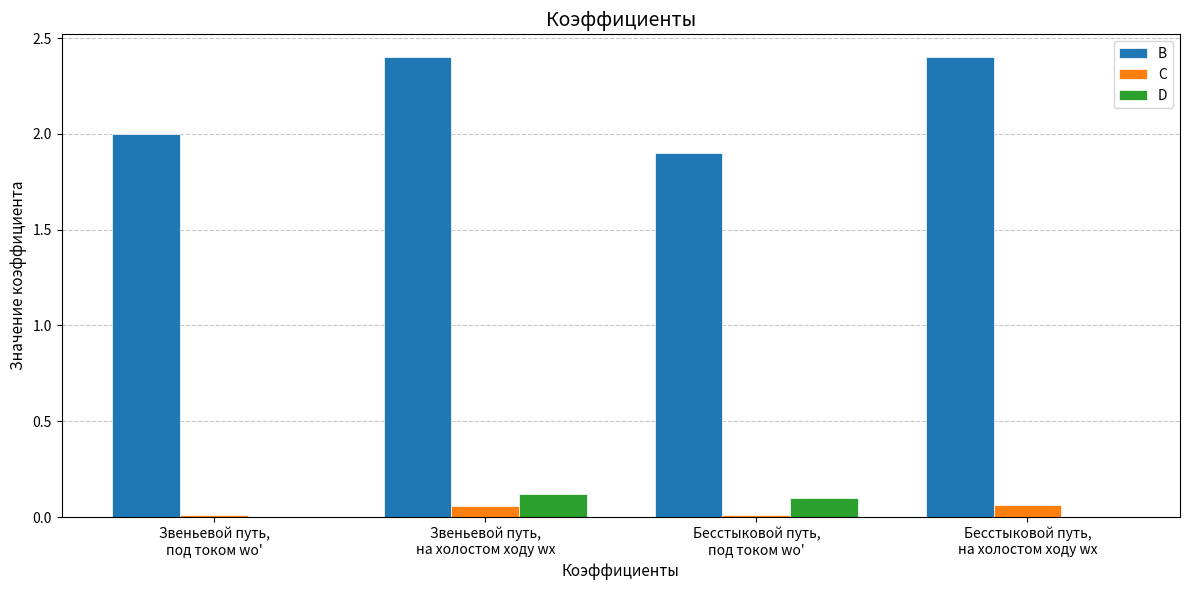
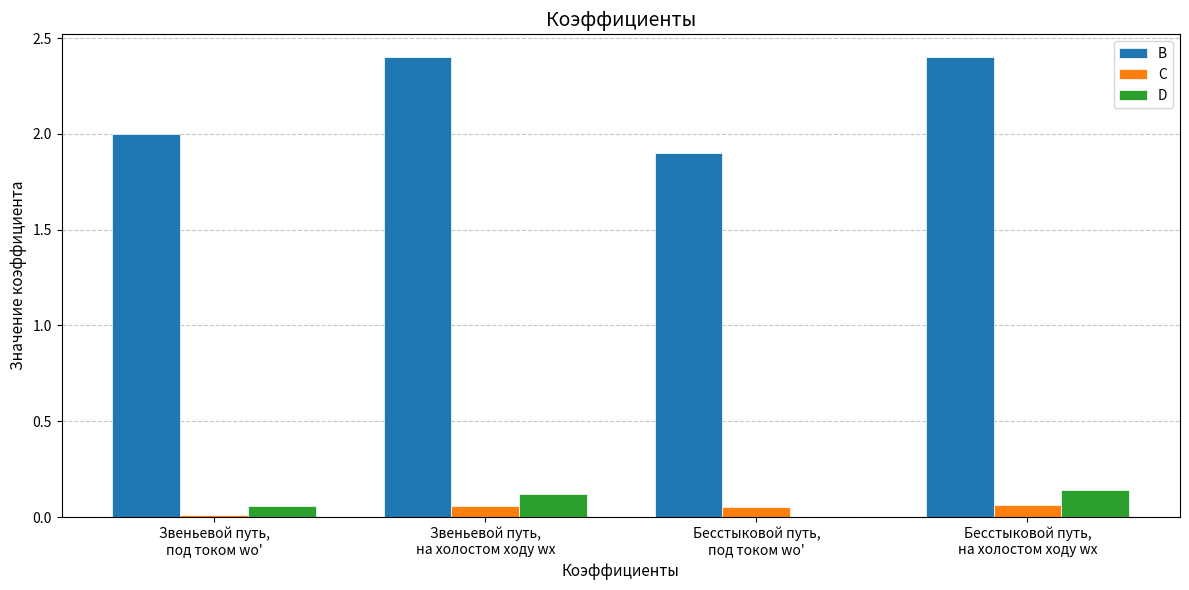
D, Звеньевой путь, под током wо': 0.00 -> 0.06
C, Бесстыковой путь, под током wо': 0.01 -> 0.05
D, Бесстыковой путь, под током wо': 0.10 -> 0.00
D, Бесстыковой путь, на холостом ходу wх: 0.00 -> 0.14
